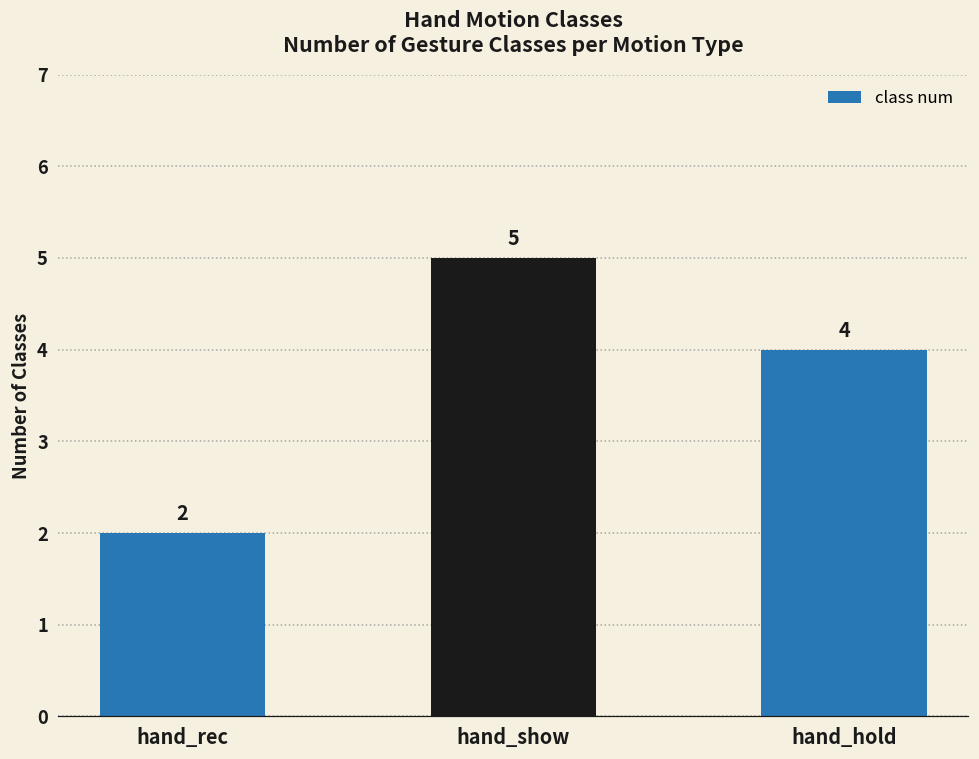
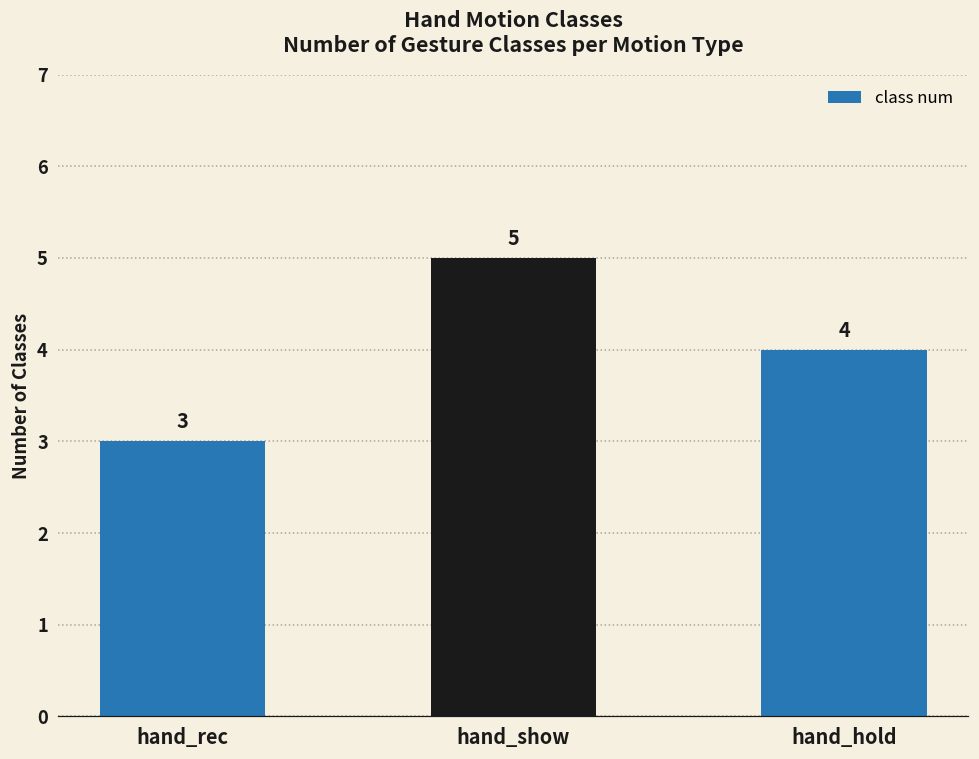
hand_rec: 2 -> 3
